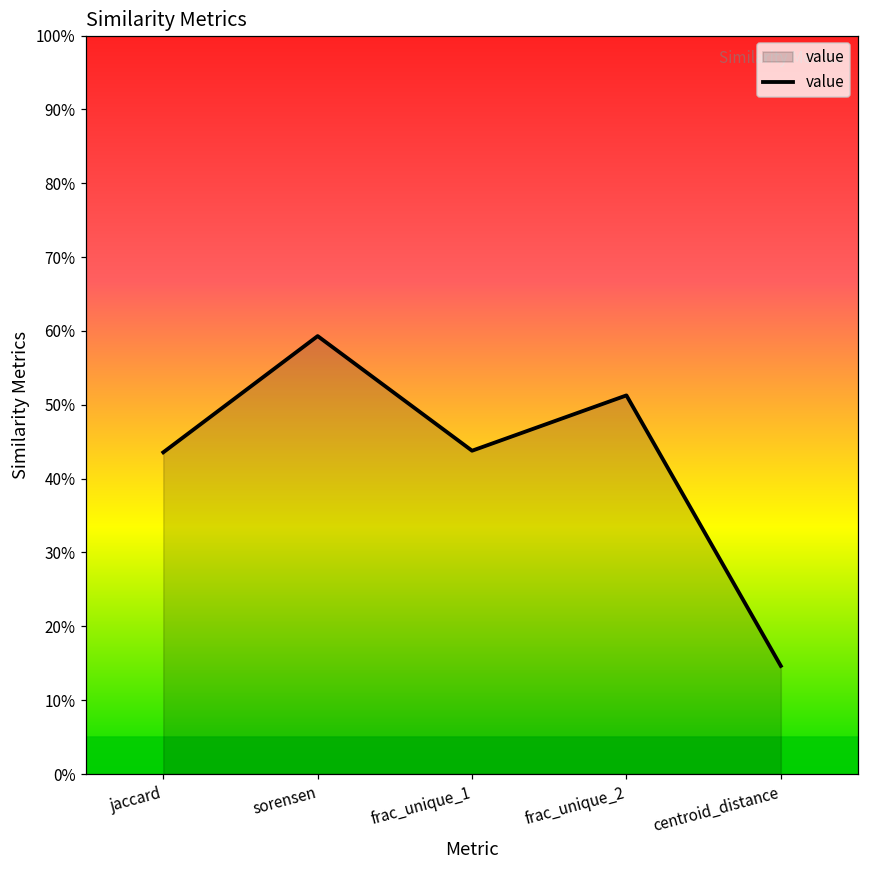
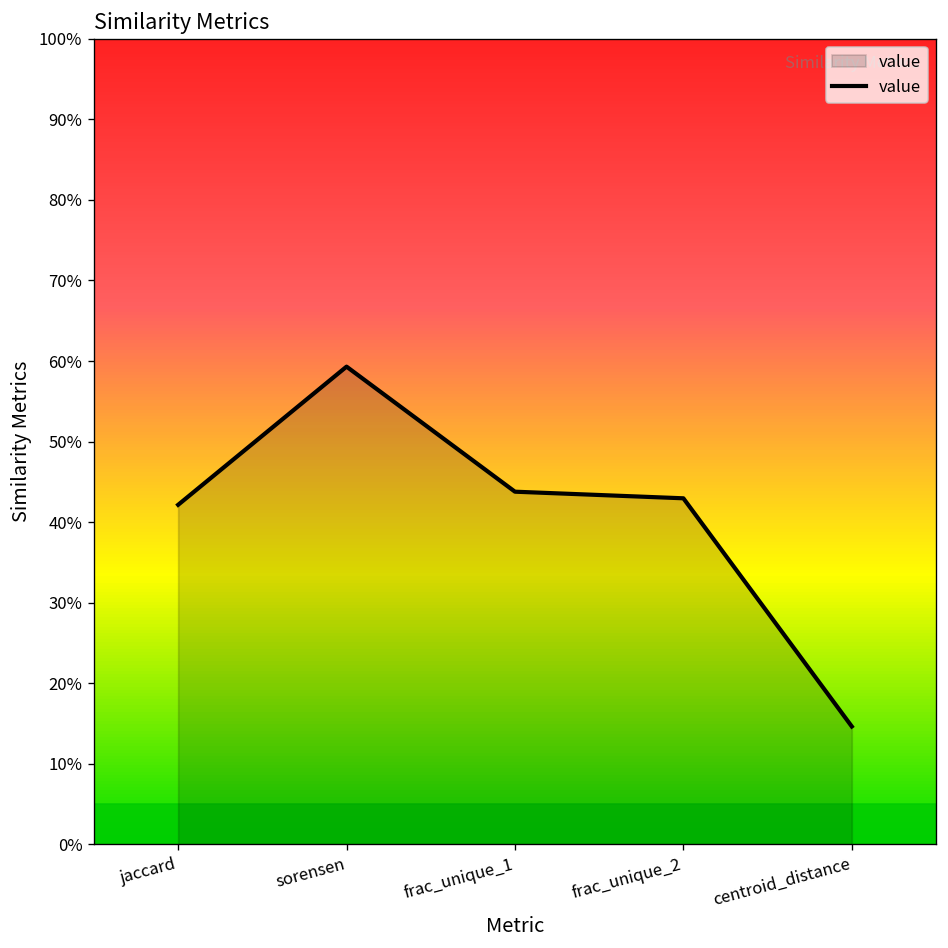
jaccard: 44% -> 42%
frac_unique_2: 51% -> 43%
